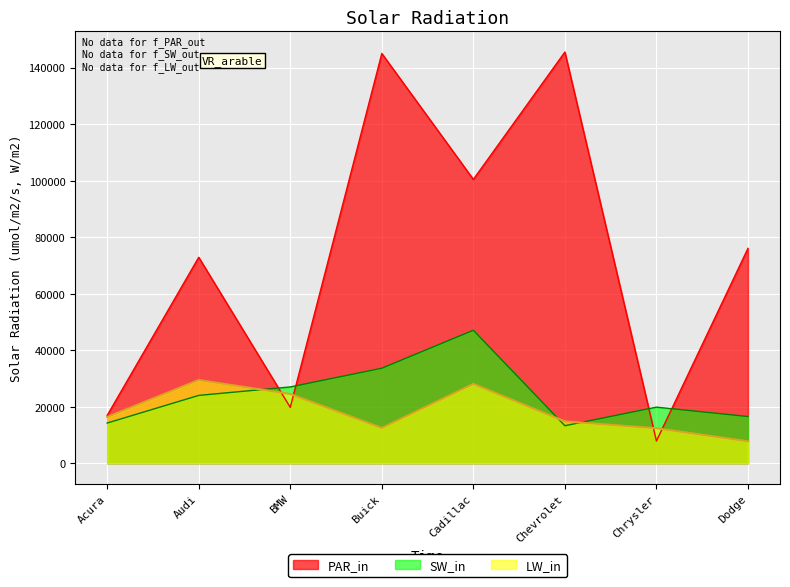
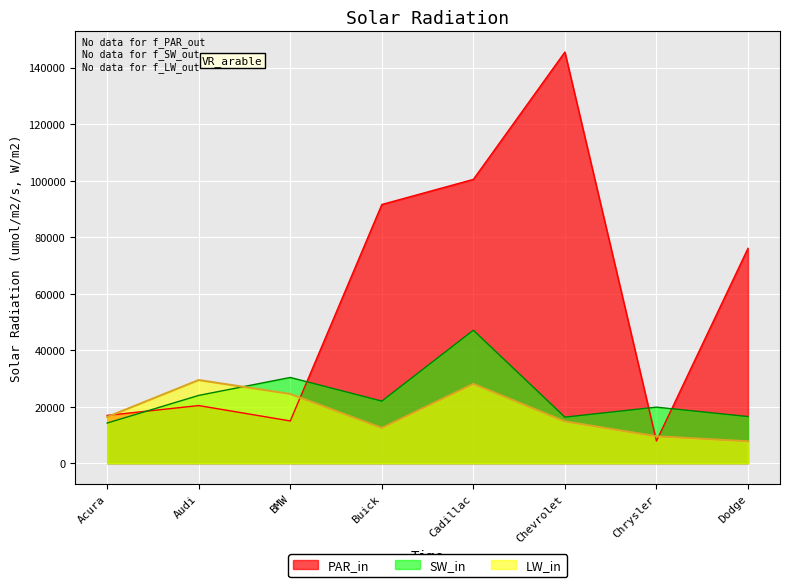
PAR_in, Audi: 73000 -> 20000
PAR_in, BMW: 20000 -> 15000
SW_in, BMW: 27000 -> 30000
PAR_in, Buick: 145000 -> 92000
SW_in, Buick: 34000 -> 22000
SW_in, Chevrolet: 13000 -> 16000
LW_in, Chrysler: 12000 -> 10000
